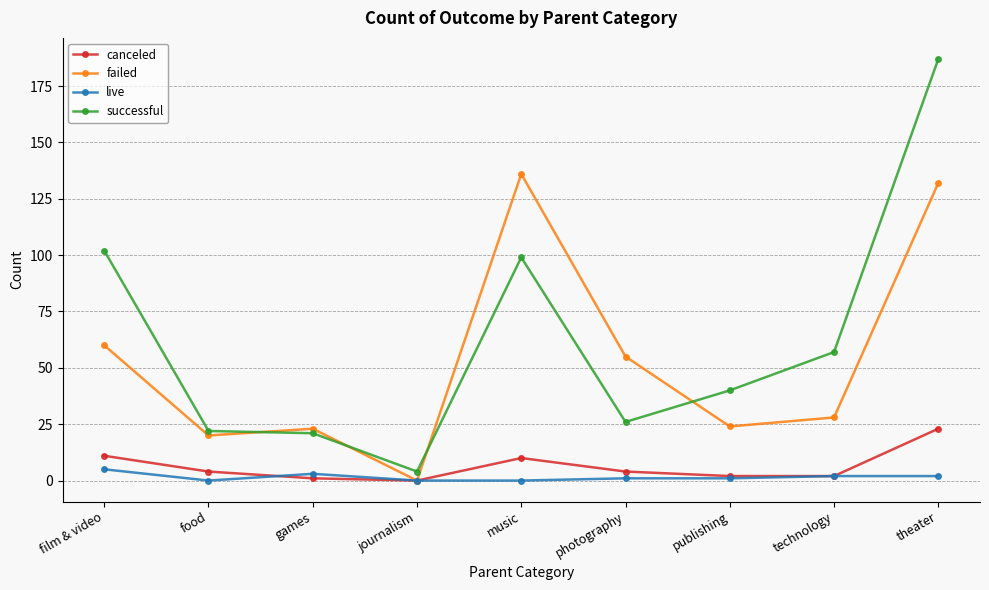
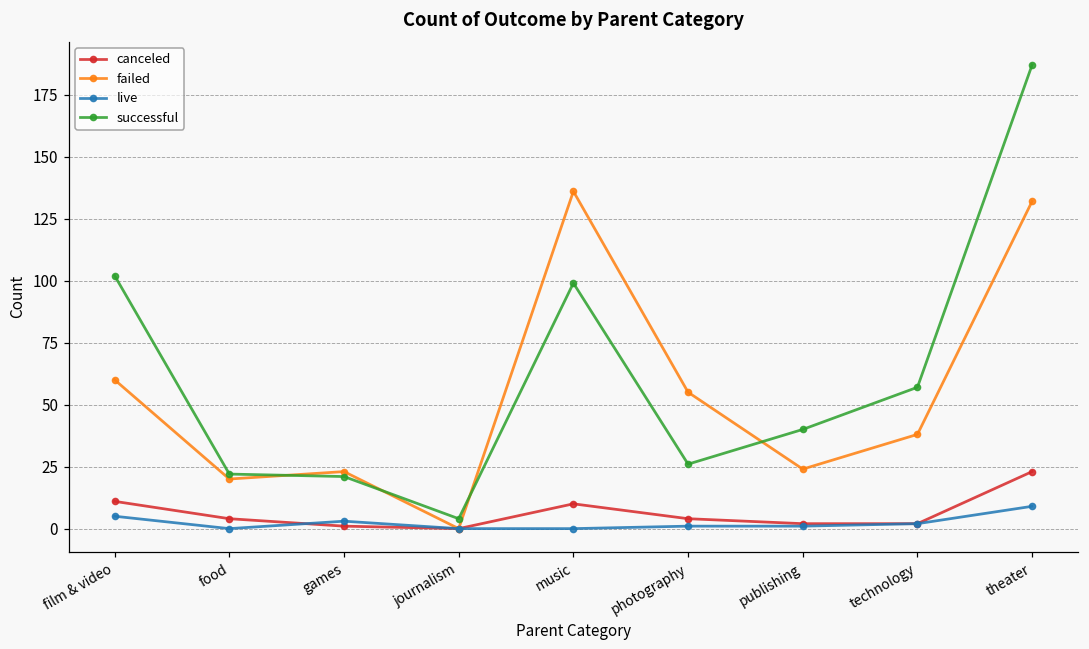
failed, technology: 28 -> 38
live, theater: 2 -> 9
